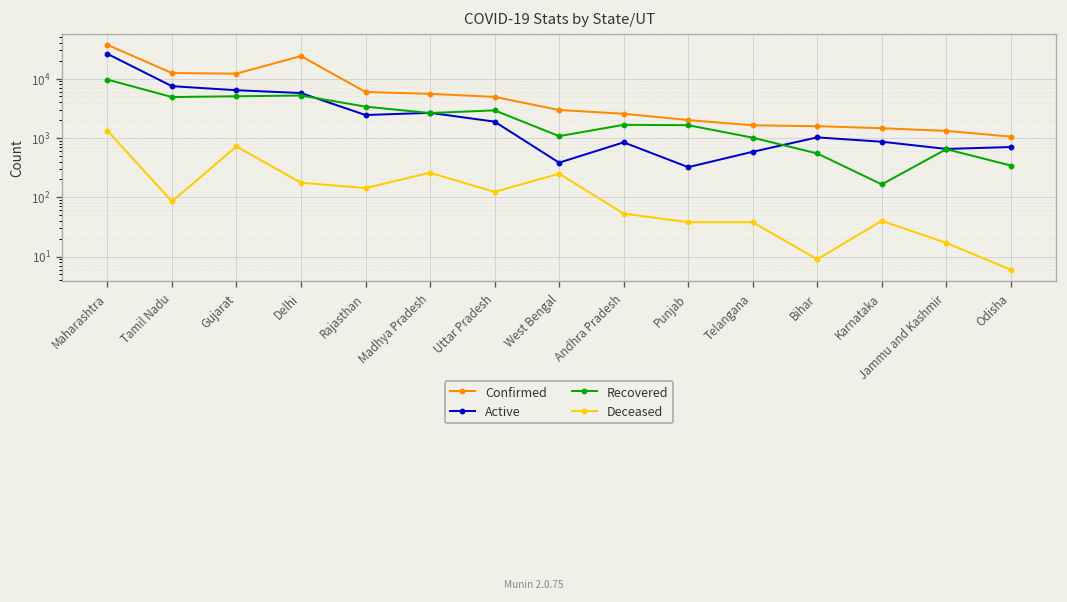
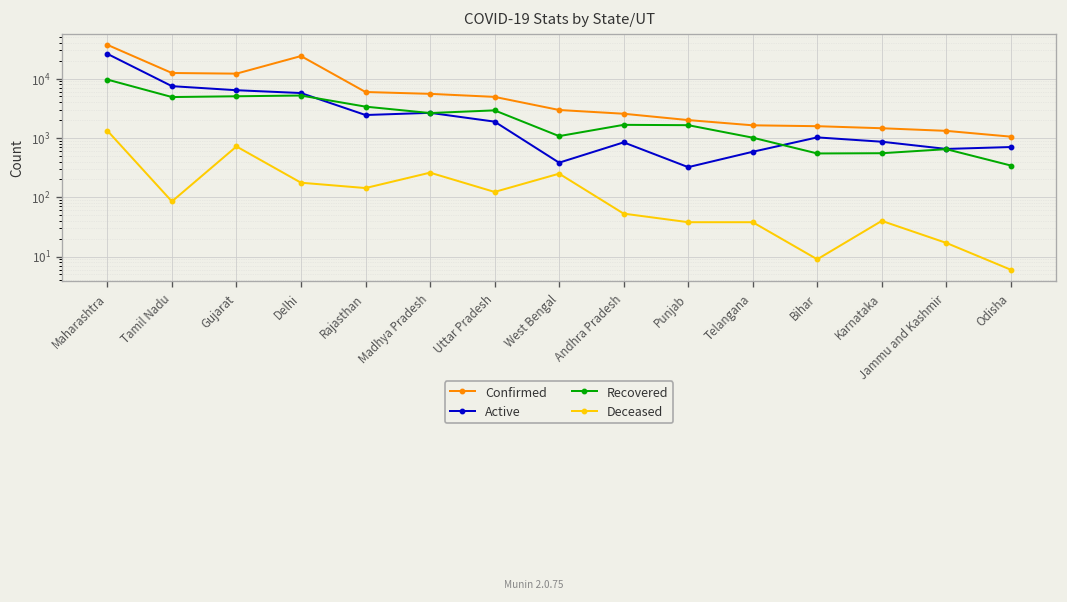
Recovered, Karnataka: 170 -> 600
